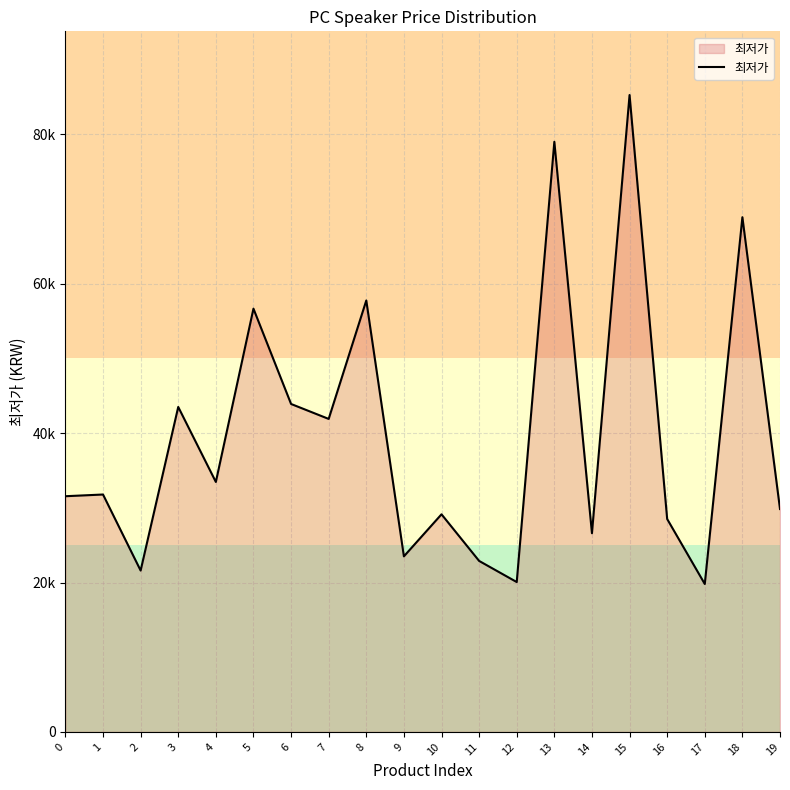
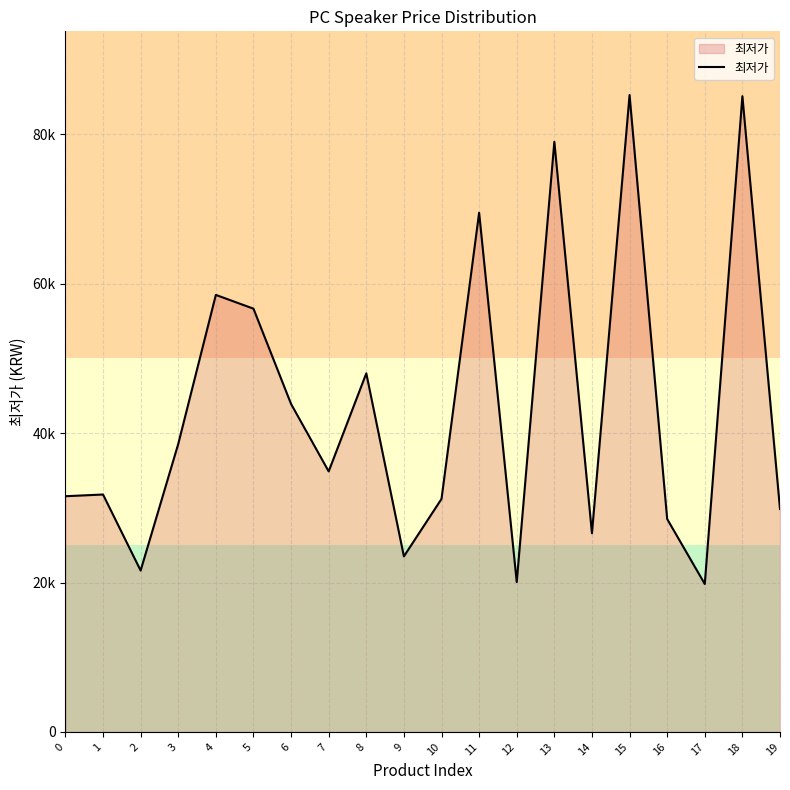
3: 44000 -> 39000
4: 33000 -> 59000
7: 42000 -> 35000
8: 58000 -> 48000
10: 29000 -> 31000
11: 23000 -> 70000
18: 69000 -> 85000
